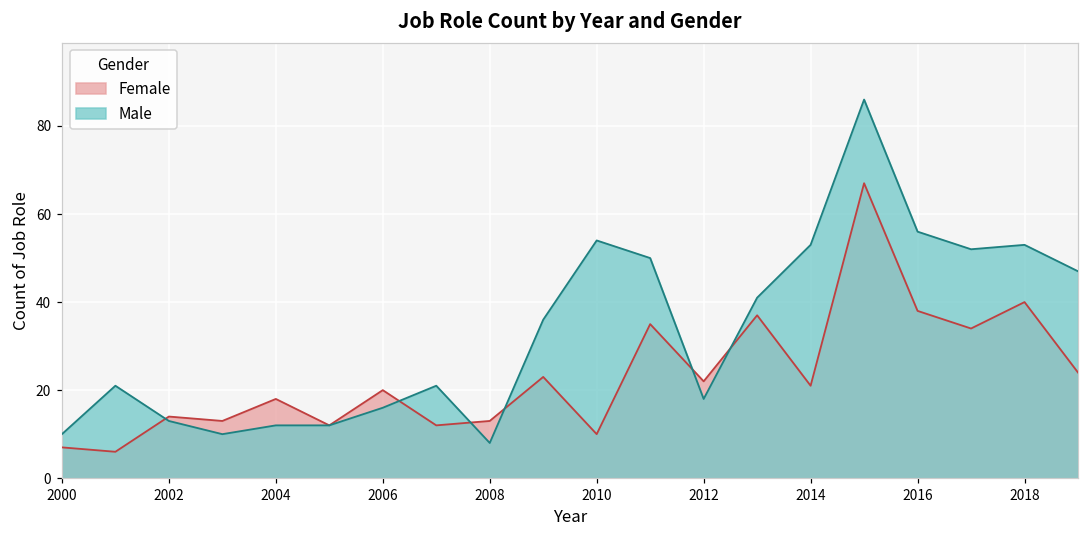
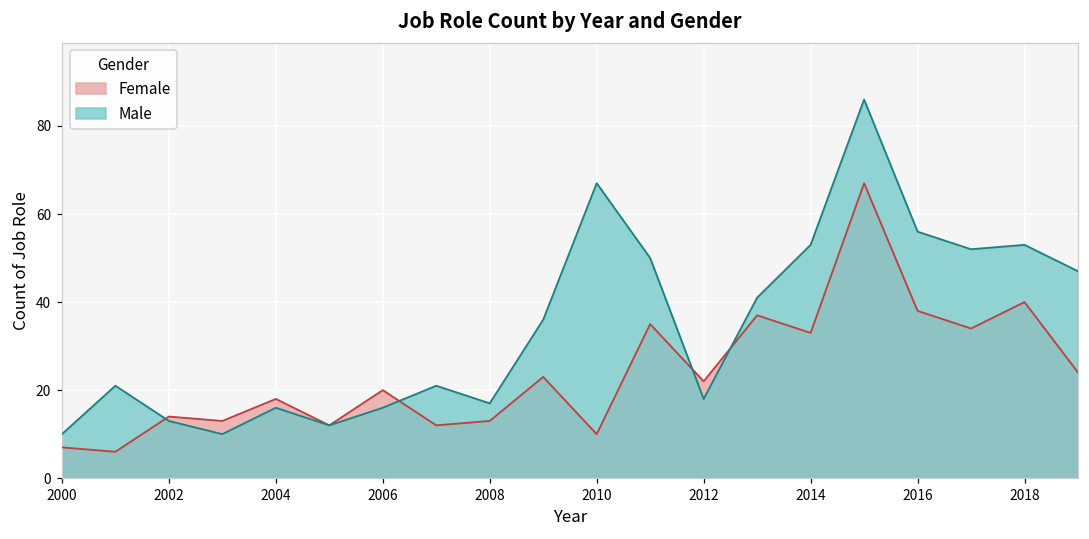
Male, 2004: 12 -> 16
Male, 2008: 8 -> 17
Male, 2010: 54 -> 67
Female, 2014: 21 -> 33
